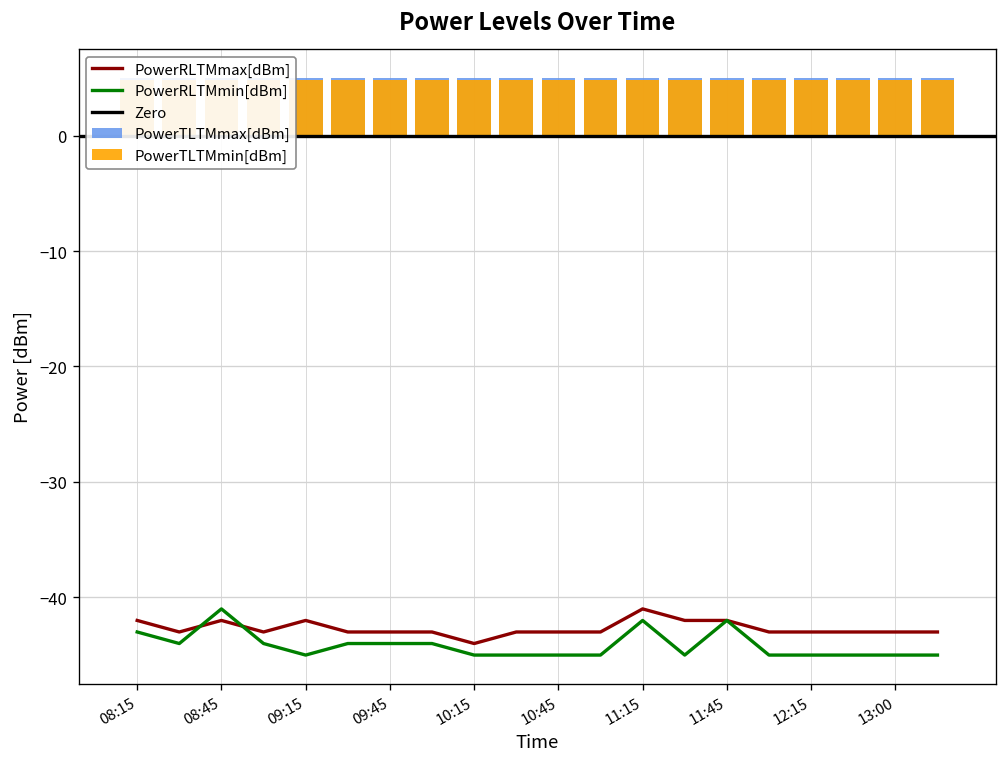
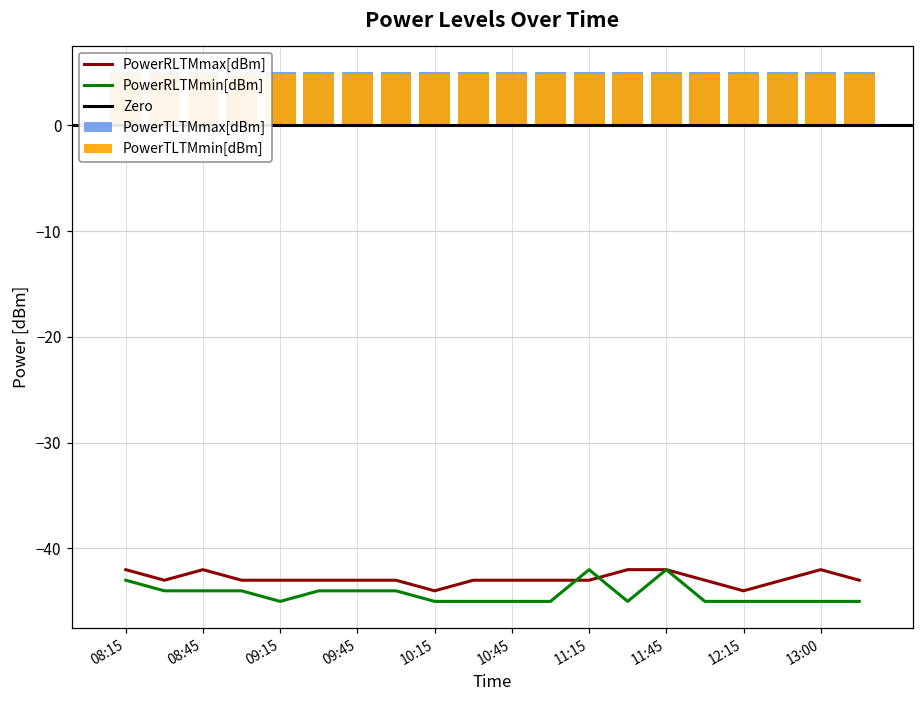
PowerRLTMmin[dBm], 08:45: -41 -> -44
PowerRLTMmax[dBm], 09:15: -42 -> -43
PowerRLTMmax[dBm], 11:15: -41 -> -43
PowerRLTMmax[dBm], 12:15: -43 -> -44
PowerRLTMmax[dBm], 13:00: -43 -> -42
